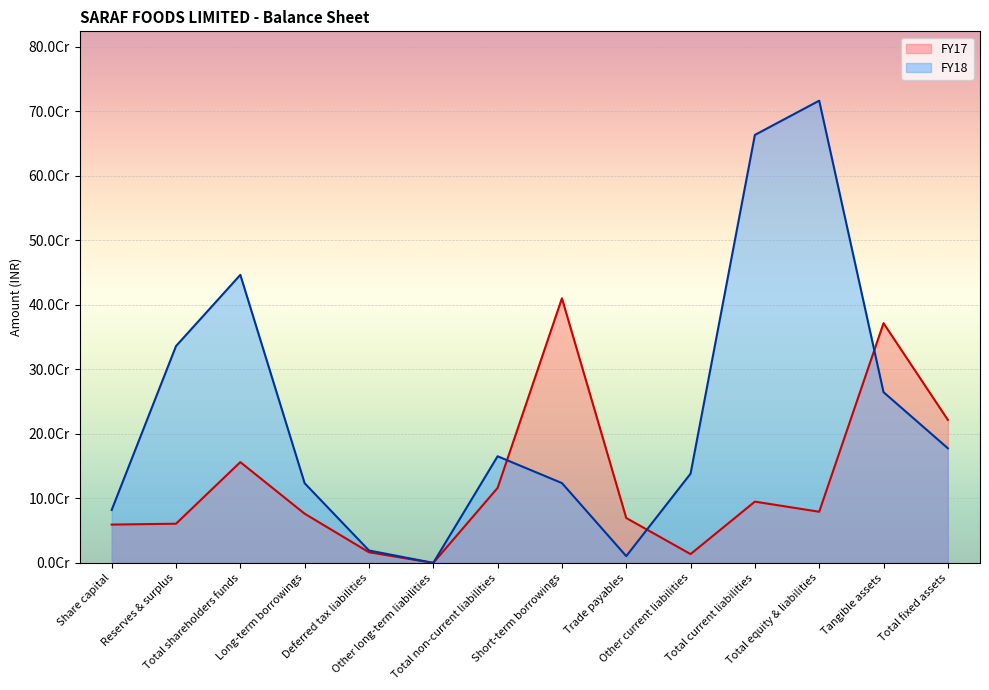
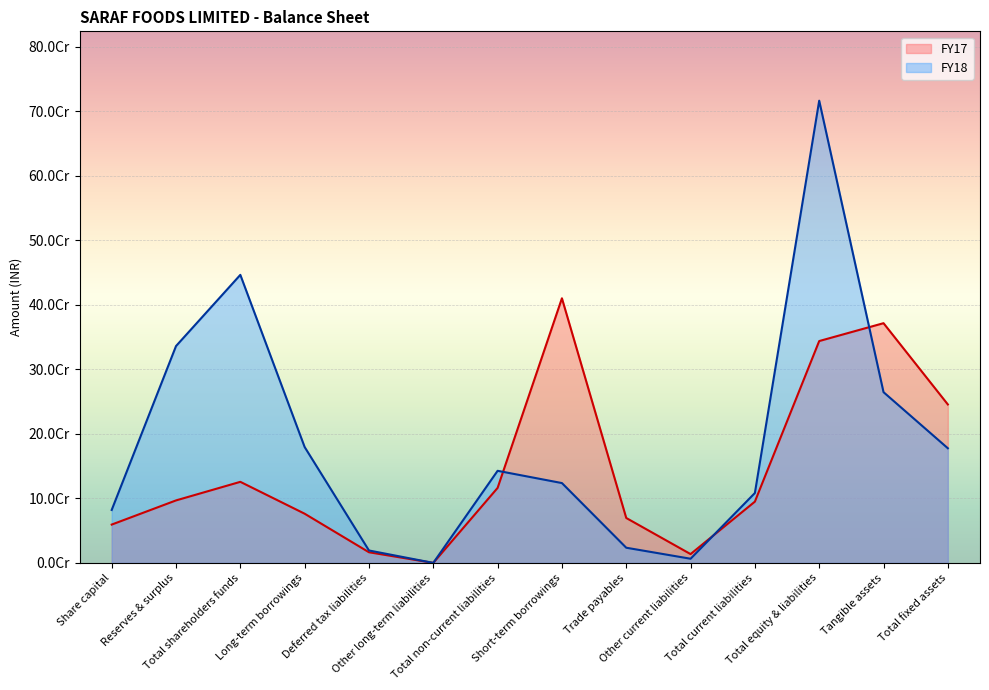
FY17, Reserves & surplus: 6Cr -> 10Cr
FY17, Total shareholders funds: 16Cr -> 13Cr
FY18, Long-term borrowings: 12Cr -> 18Cr
FY18, Total non-current liabilities: 17Cr -> 14Cr
FY18, Trade payables: 1Cr -> 2Cr
FY18, Other current liabilities: 14Cr -> 1Cr
FY18, Total current liabilities: 66Cr -> 11Cr
FY17, Total equity & liabilities: 8Cr -> 34Cr
FY17, Total fixed assets: 22Cr -> 25Cr
